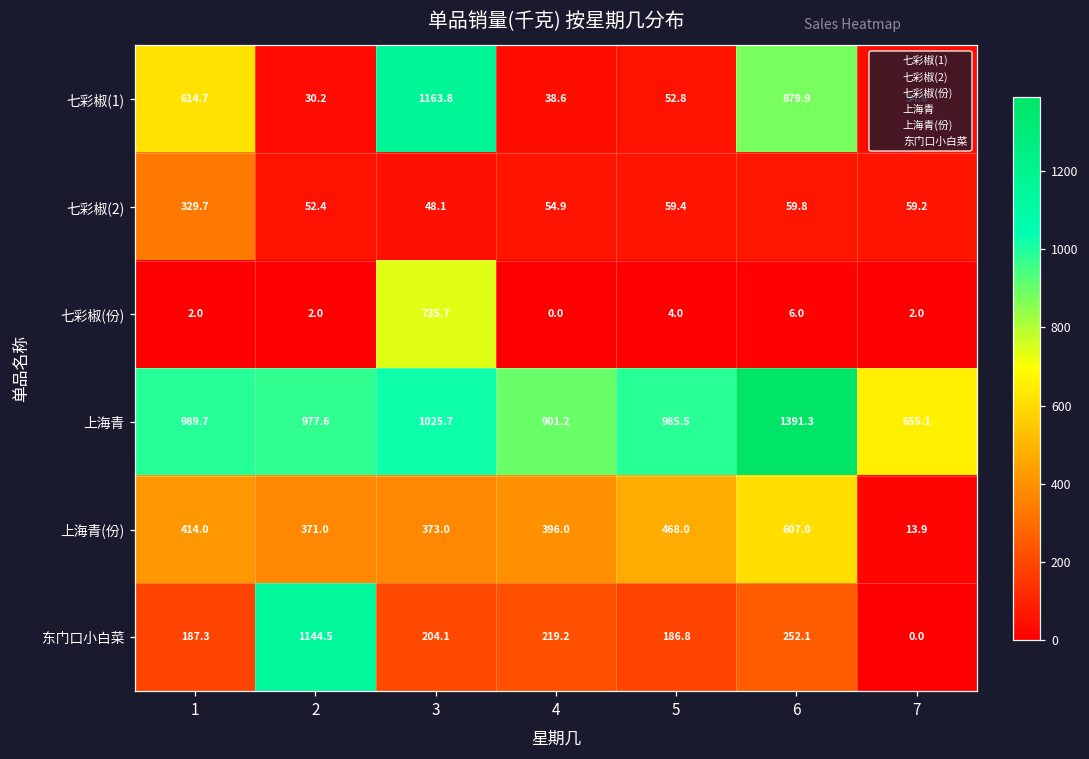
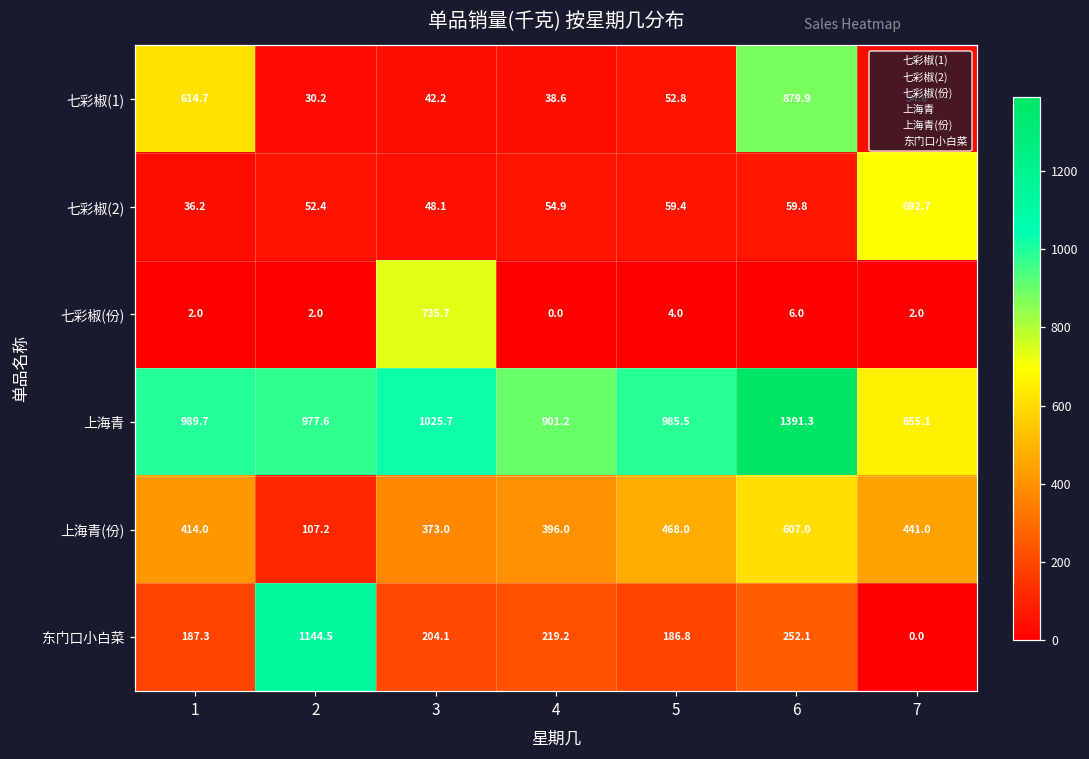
七彩椒(1), 3: 1163.8 -> 42.2
七彩椒(2), 1: 329.7 -> 36.2
七彩椒(2), 7: 59.2 -> 692.7
上海青(份), 2: 371.0 -> 107.2
上海青(份), 7: 13.9 -> 441.0
